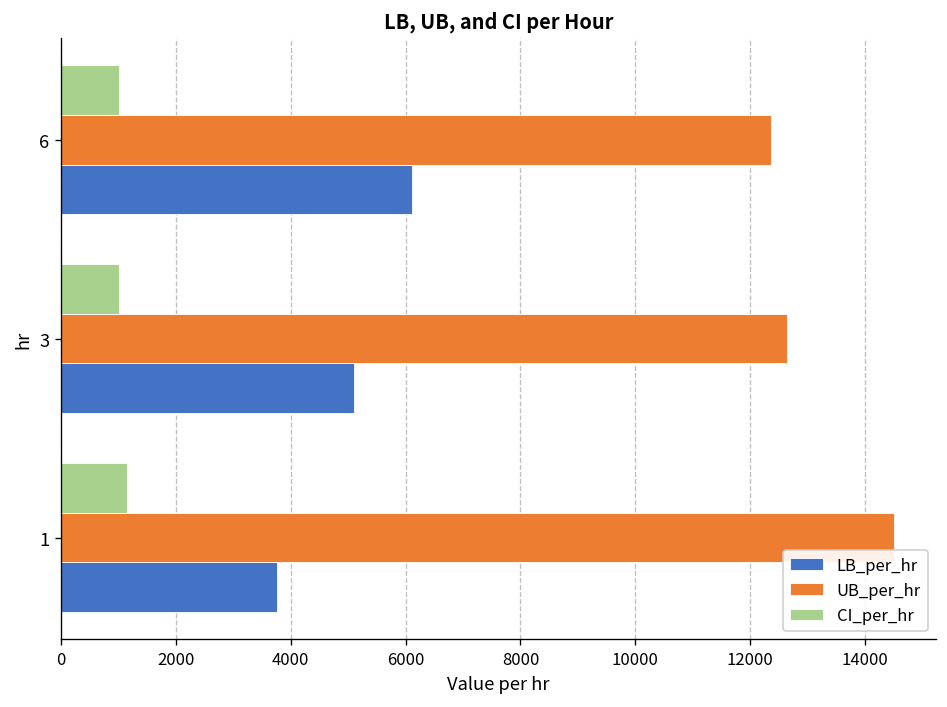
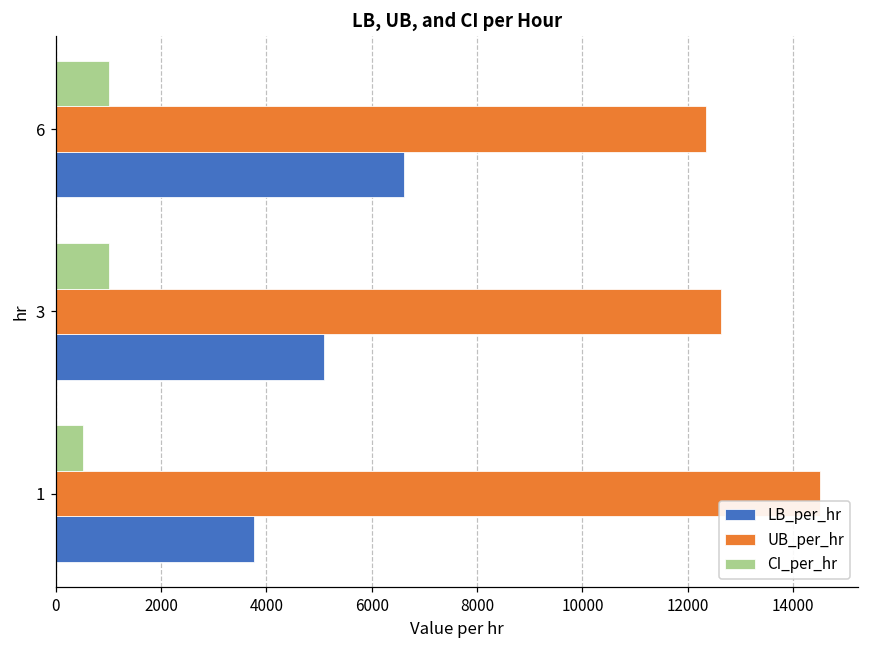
LB_per_hr, 6: 6100 -> 6600
CI_per_hr, 1: 1100 -> 500
